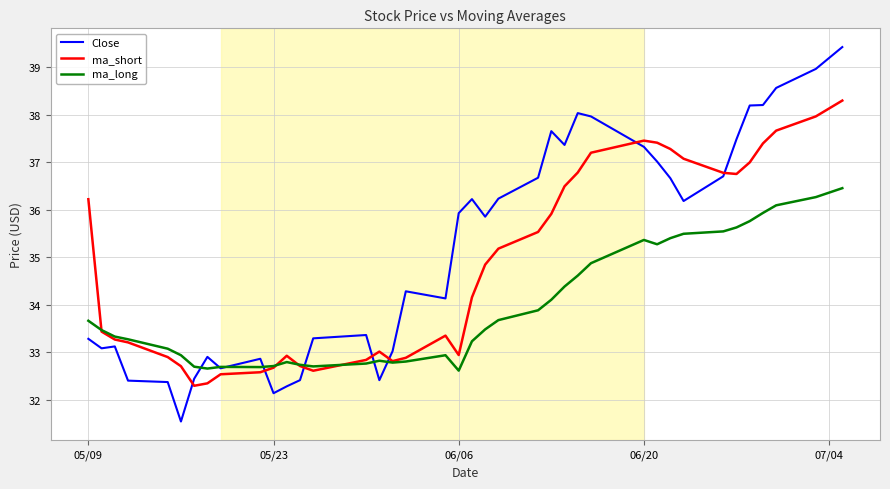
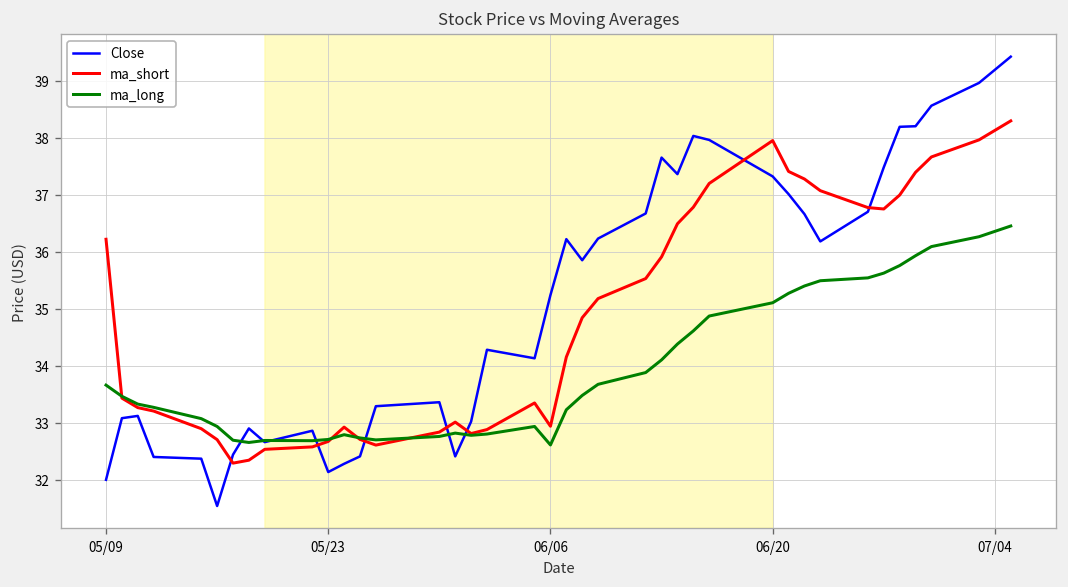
Close, 05/09: 33.3 -> 32.0
Close, 06/06: 35.9 -> 35.2
ma_short, 06/20: 37.5 -> 37.9
ma_long, 06/20: 35.4 -> 35.1
